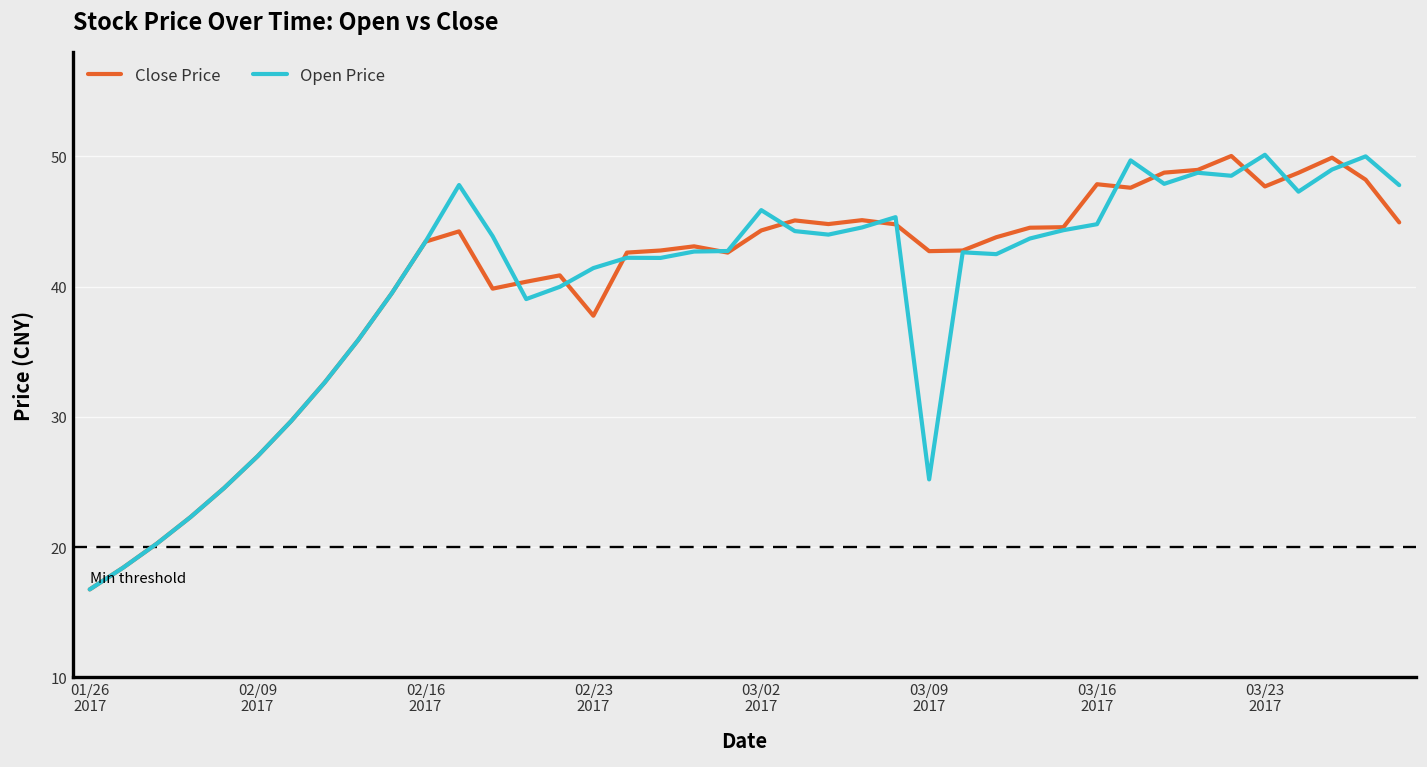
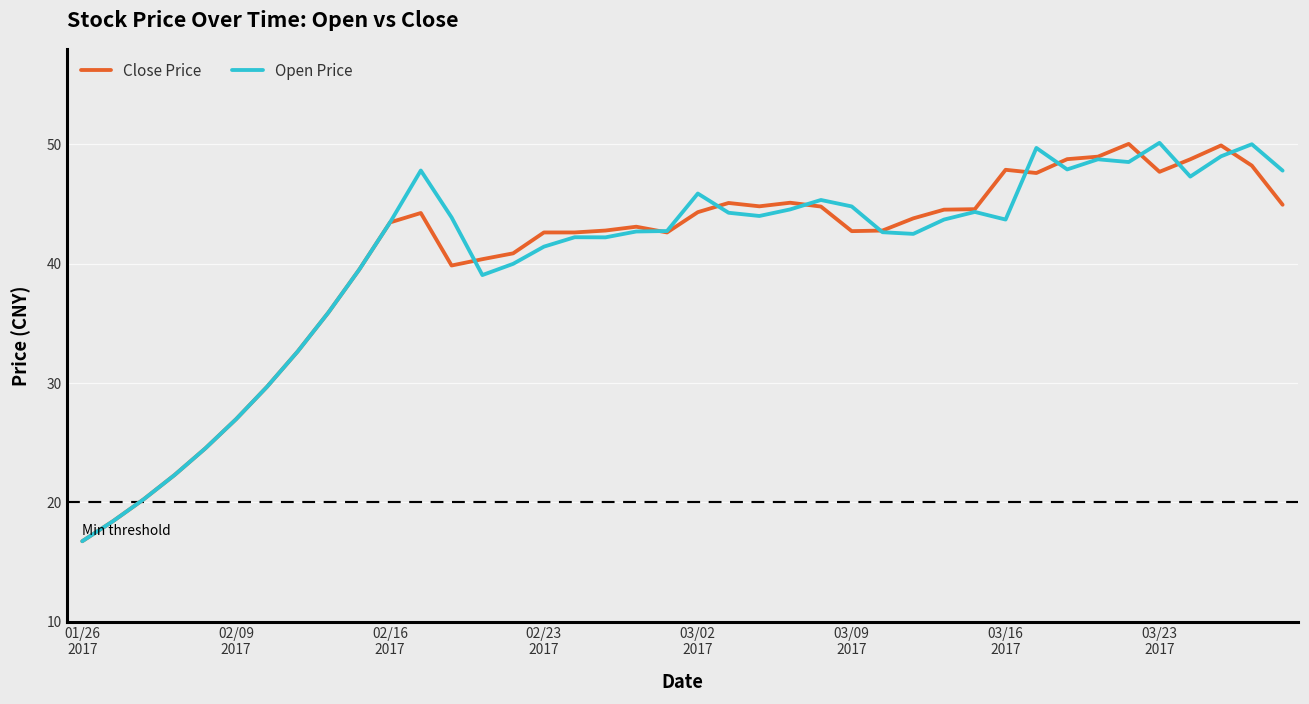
Close Price, 02/23 2017: 37.8 -> 42.6
Open Price, 03/09 2017: 25.2 -> 44.8
Open Price, 03/16 2017: 44.8 -> 43.7
